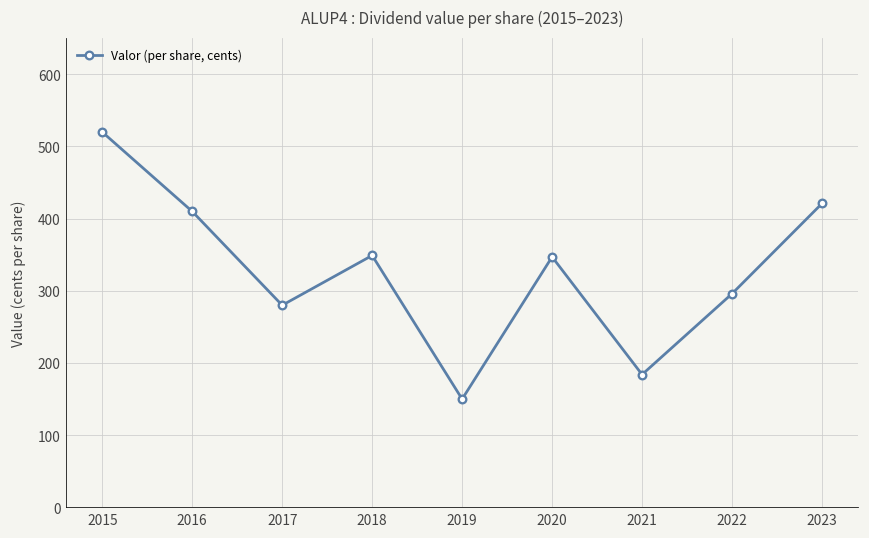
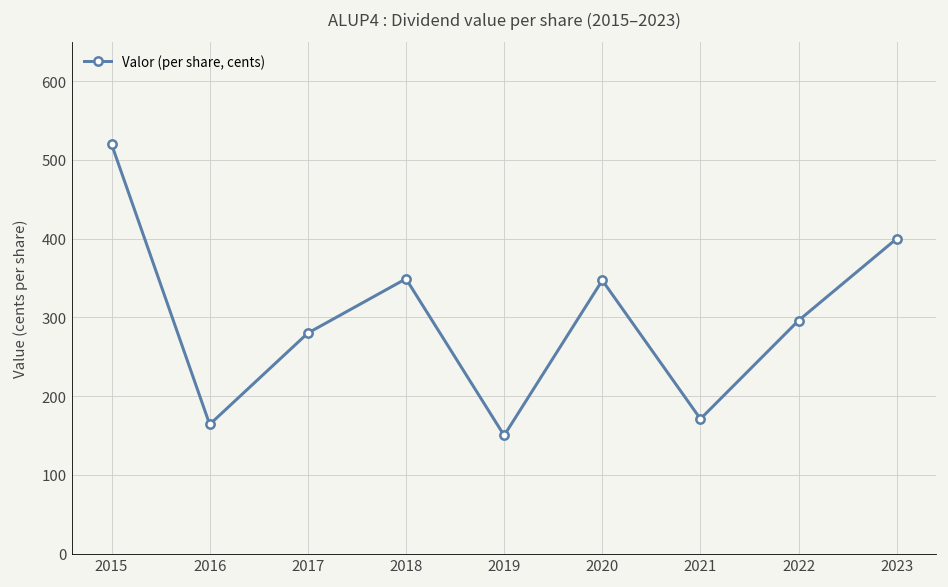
2016: 410 -> 160
2021: 180 -> 170
2023: 420 -> 400
